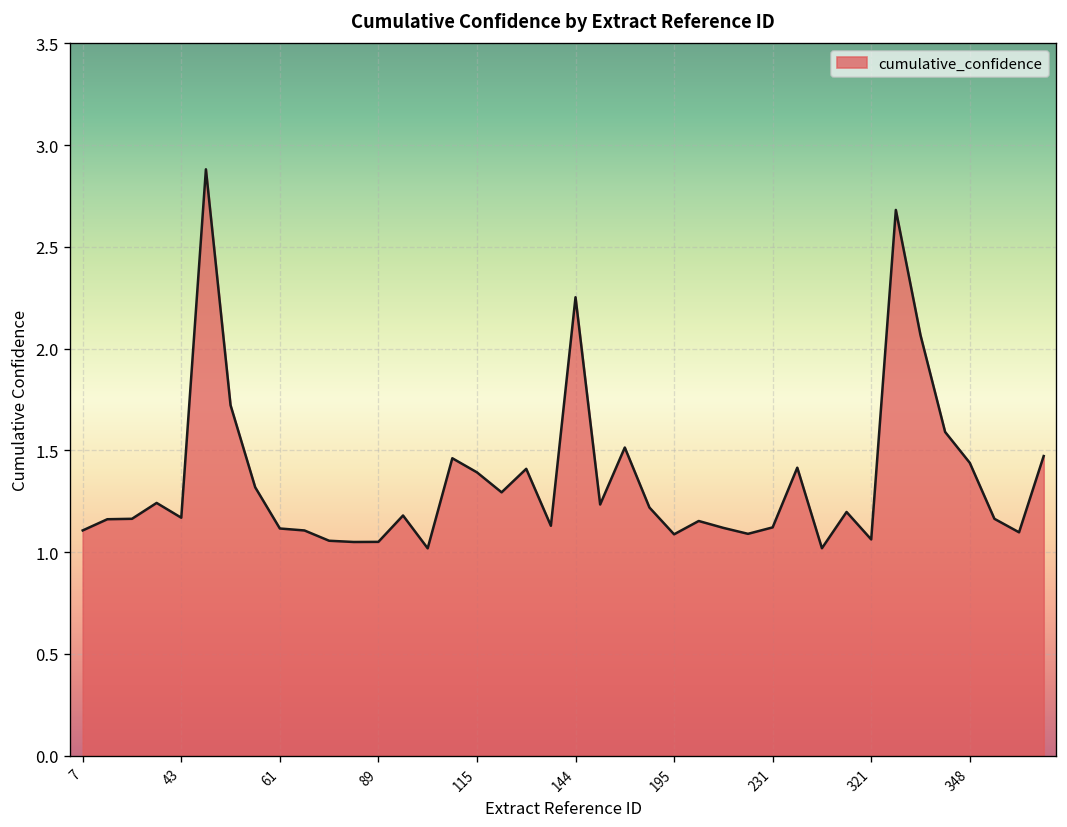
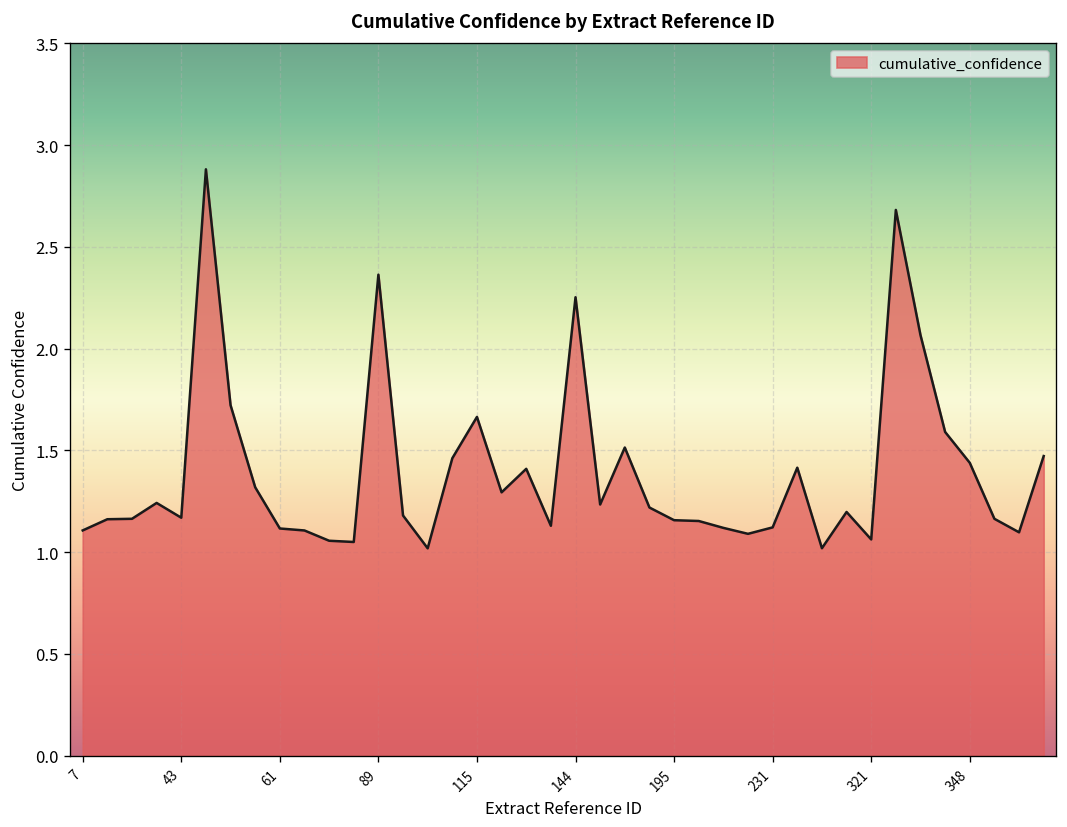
89: 1.05 -> 2.36
115: 1.39 -> 1.66
195: 1.09 -> 1.16
